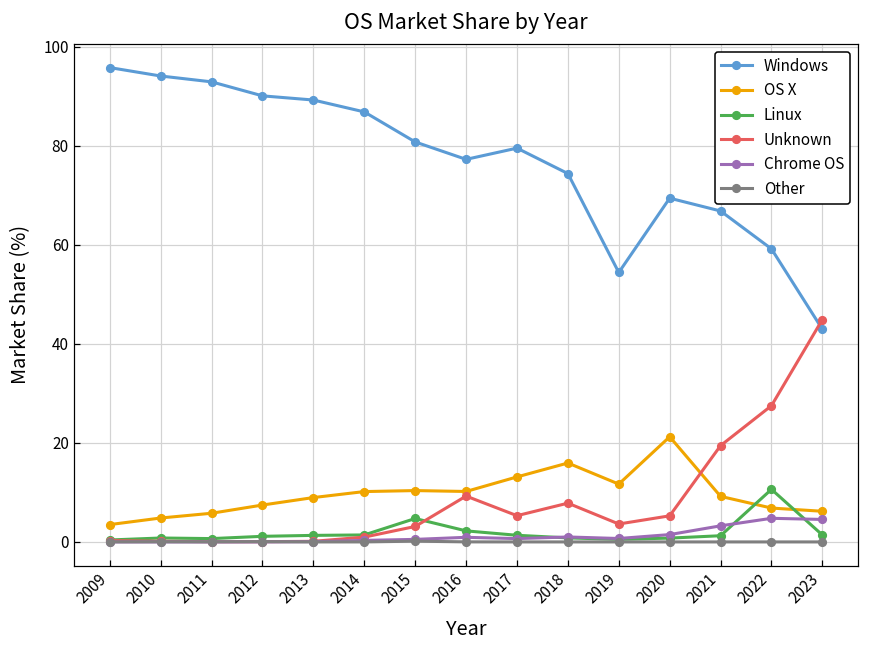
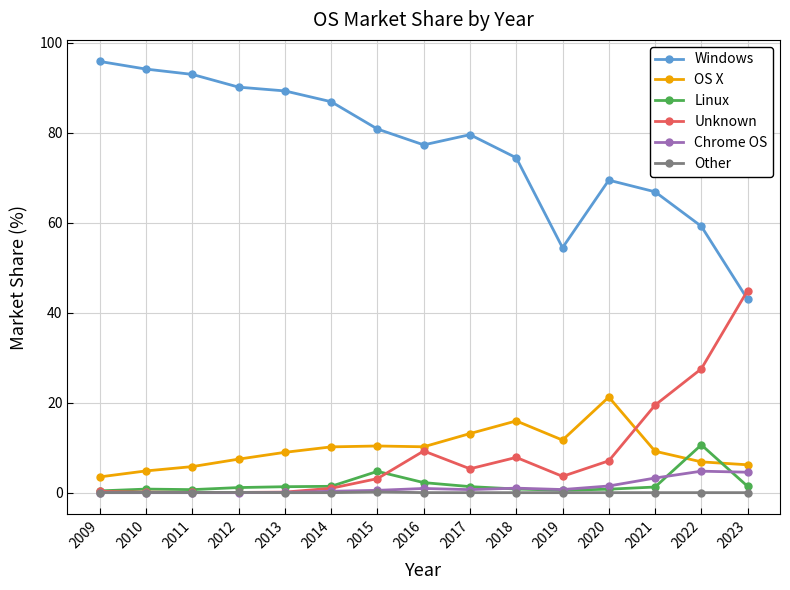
Unknown, 2020: 5 -> 7
